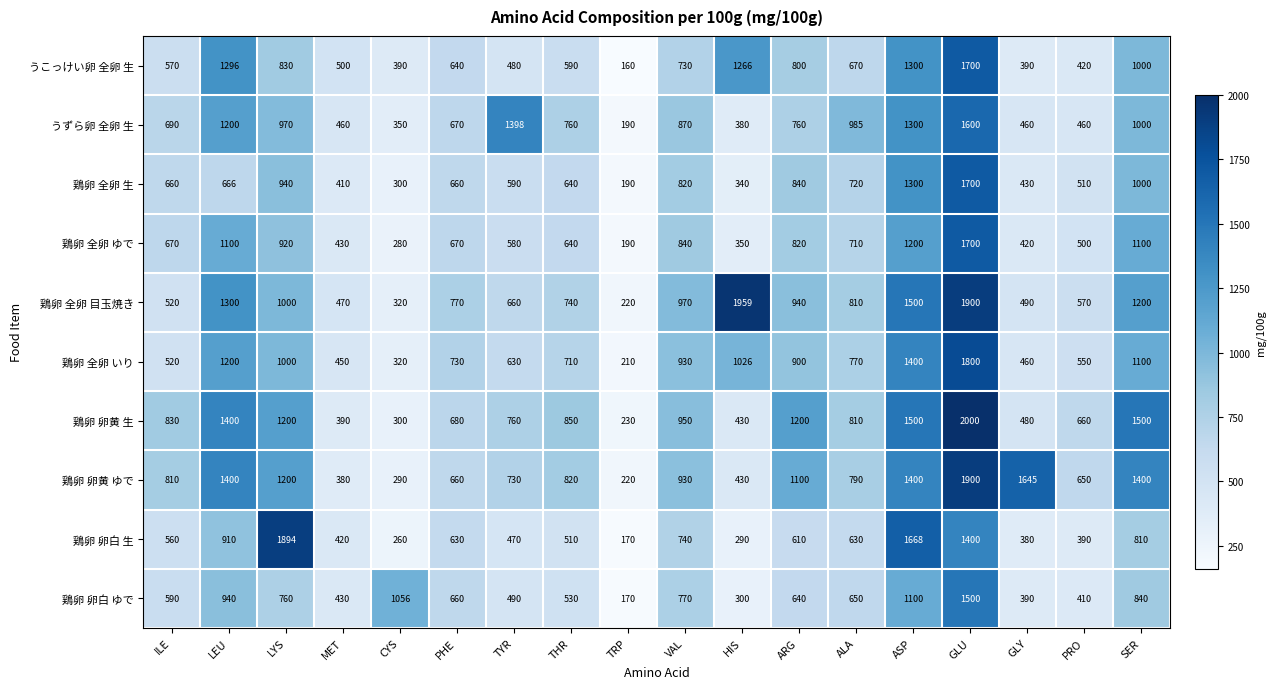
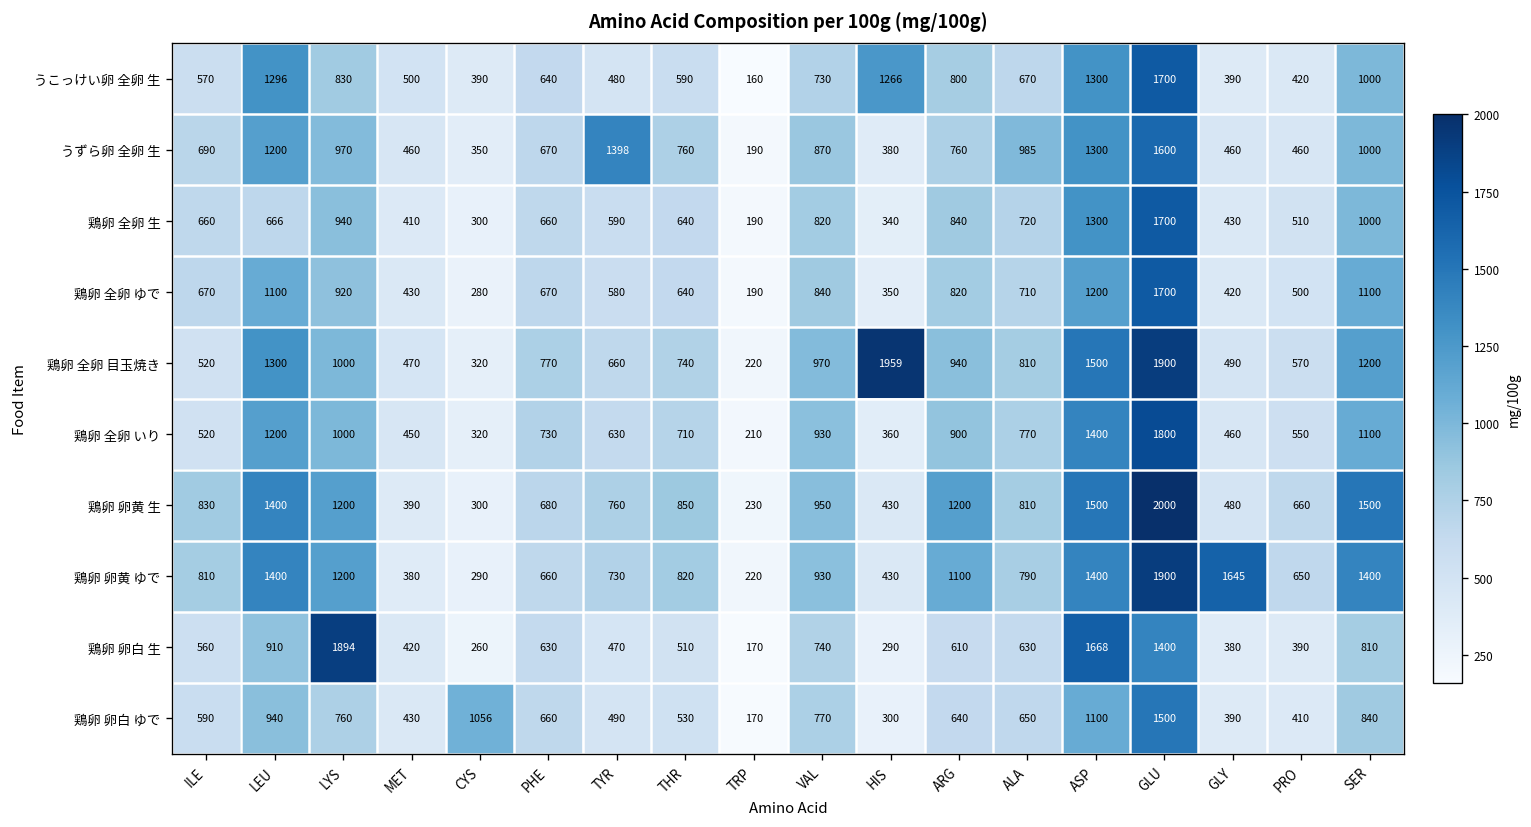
鶏卵 全卵 いり, HIS: 1026 -> 360
